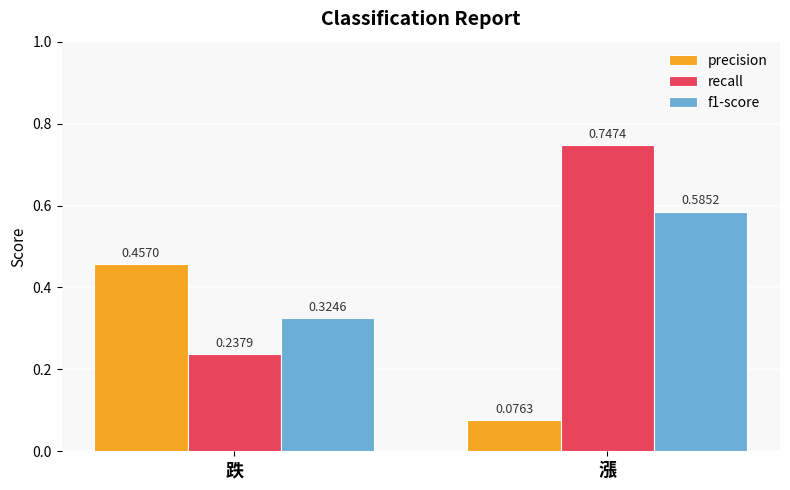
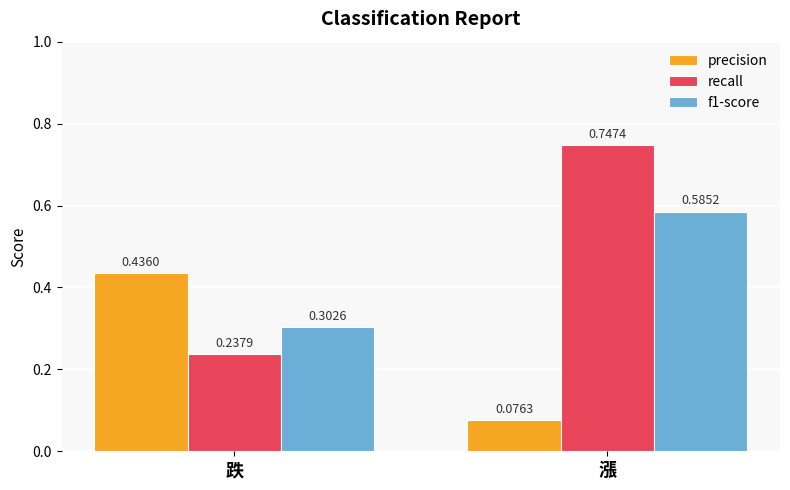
precision, 跌: 0.4570 -> 0.4360
f1-score, 跌: 0.3246 -> 0.3026
